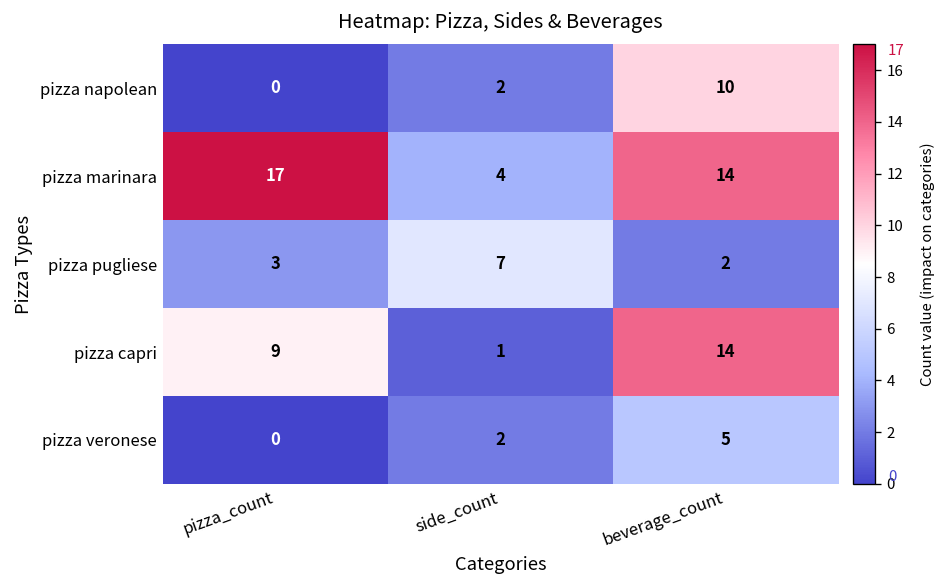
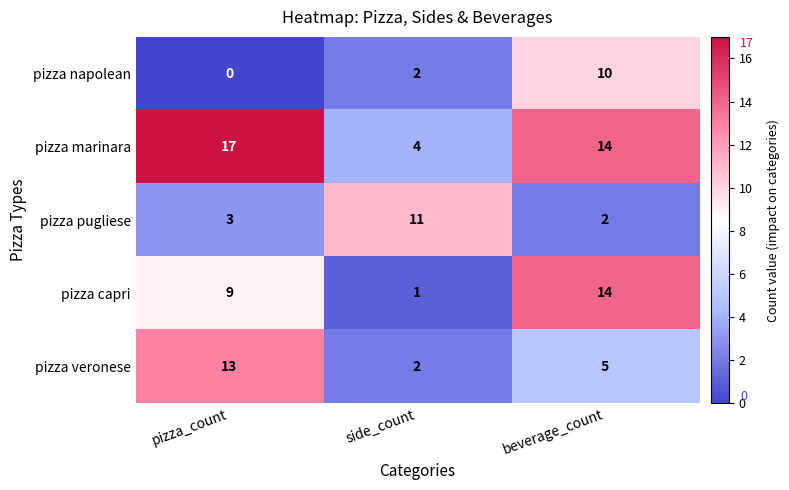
pizza pugliese, side_count: 7 -> 11
pizza veronese, pizza_count: 0 -> 13
